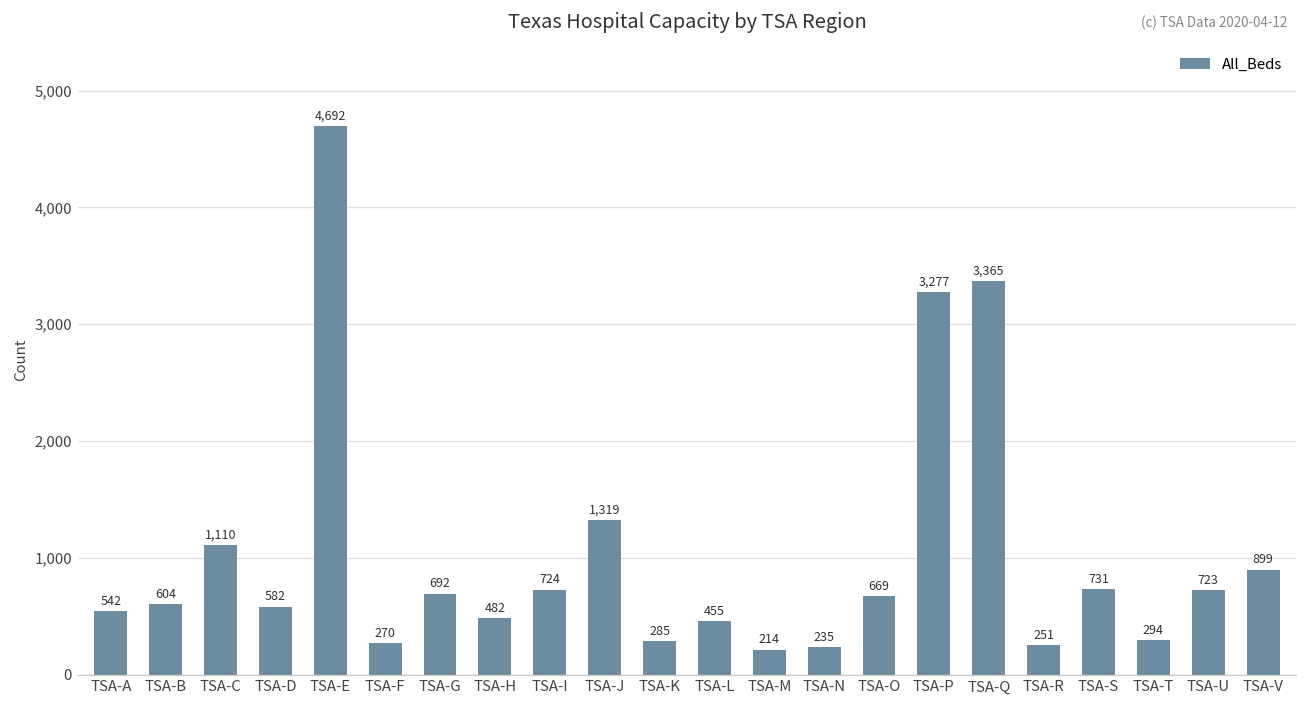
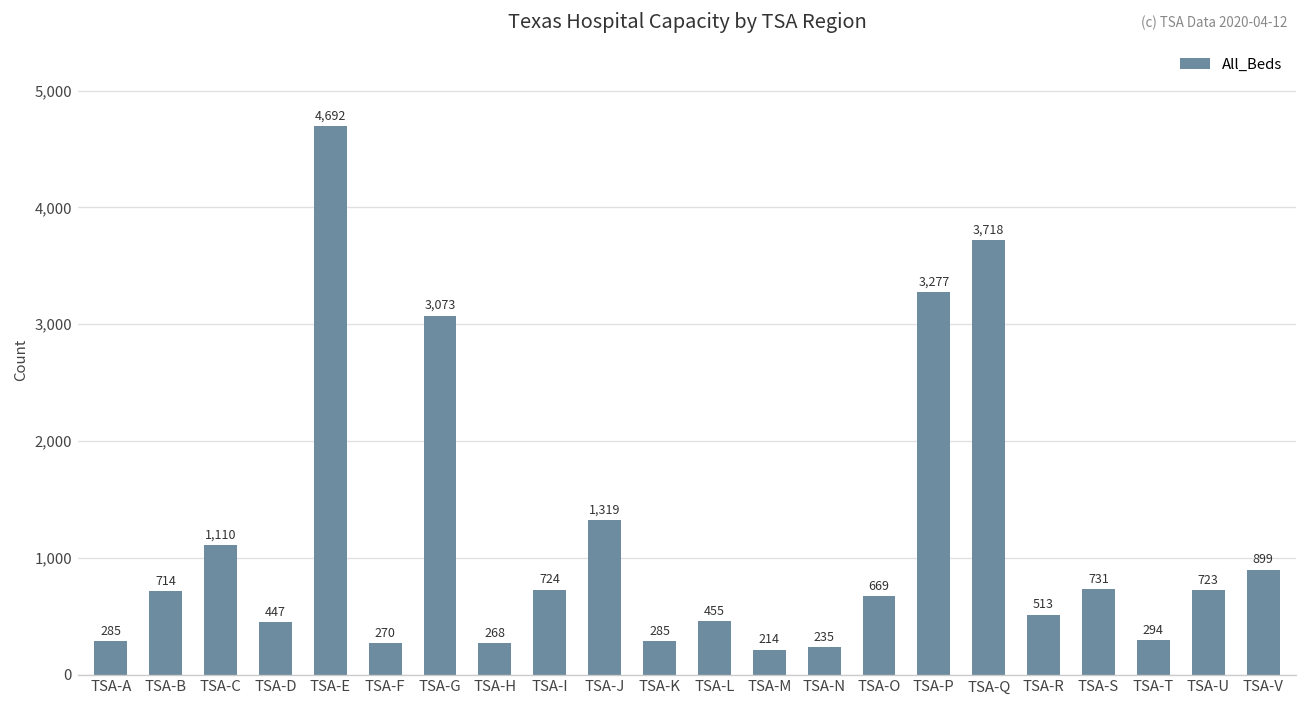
TSA-A: 542 -> 285
TSA-B: 604 -> 714
TSA-D: 582 -> 447
TSA-G: 692 -> 3,073
TSA-H: 482 -> 268
TSA-Q: 3,365 -> 3,718
TSA-R: 251 -> 513
